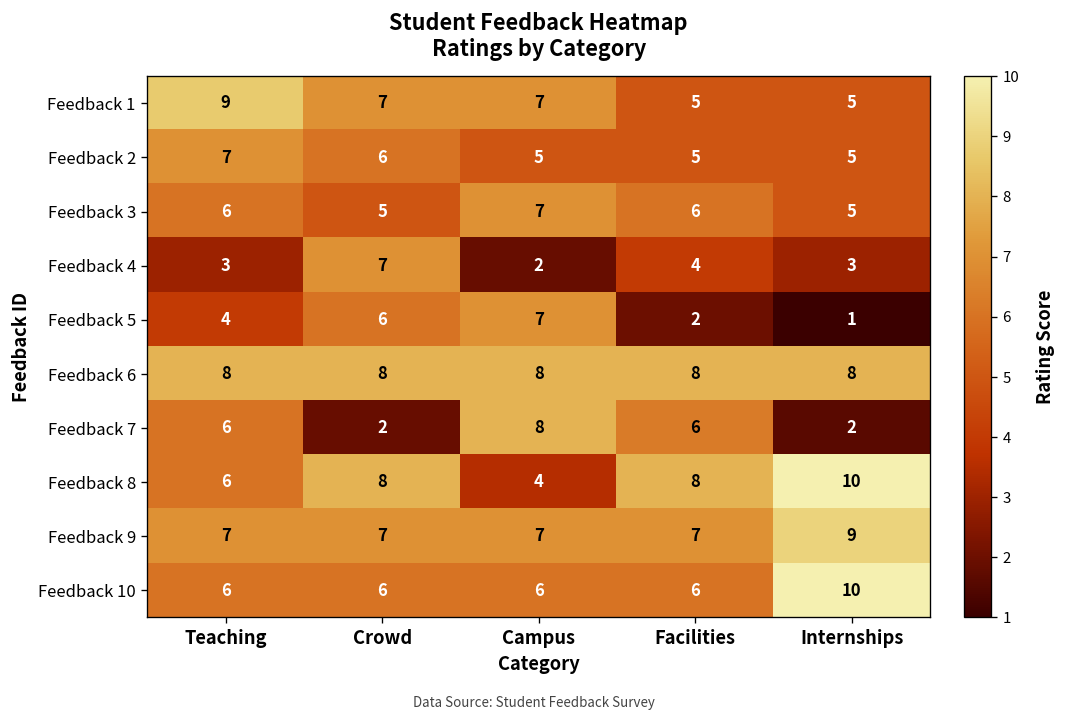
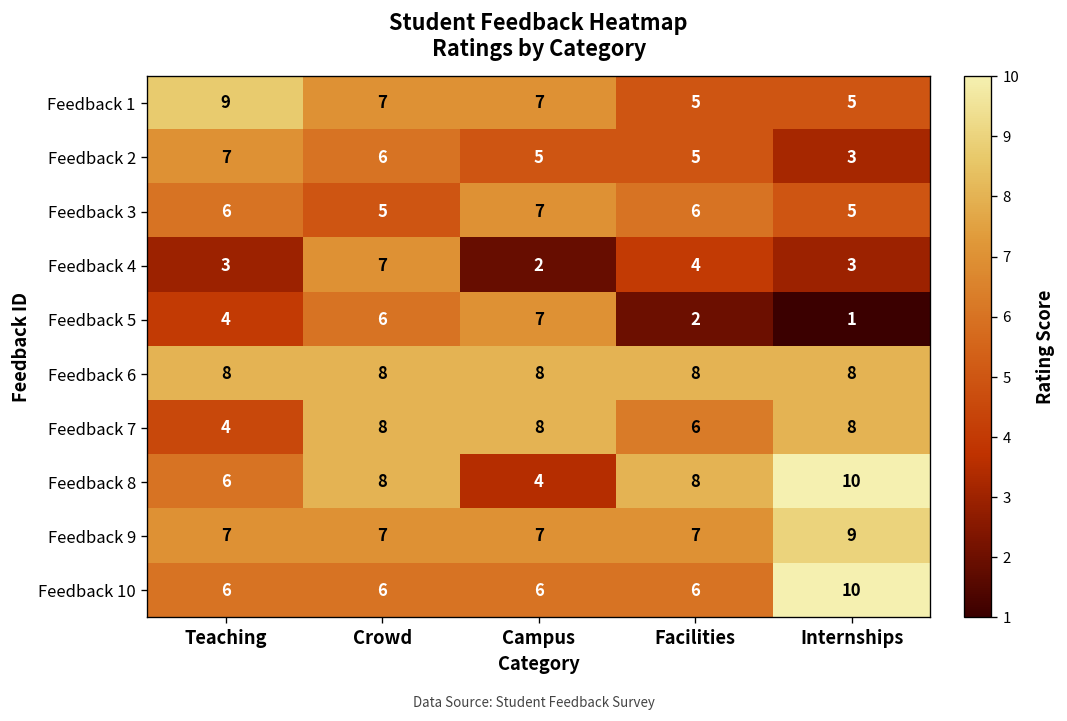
Feedback 2, Internships: 5 -> 3
Feedback 7, Teaching: 6 -> 4
Feedback 7, Crowd: 2 -> 8
Feedback 7, Internships: 2 -> 8
